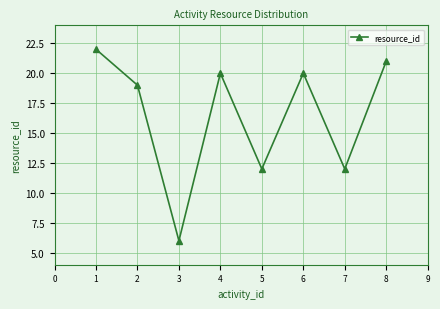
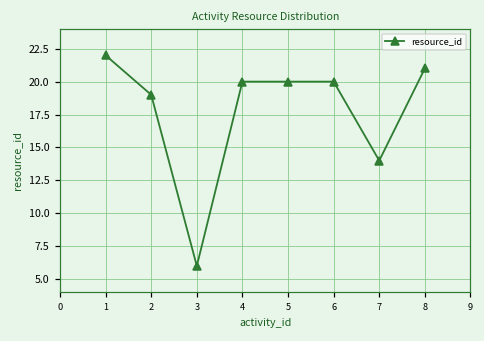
5: 12 -> 20
7: 12 -> 14
